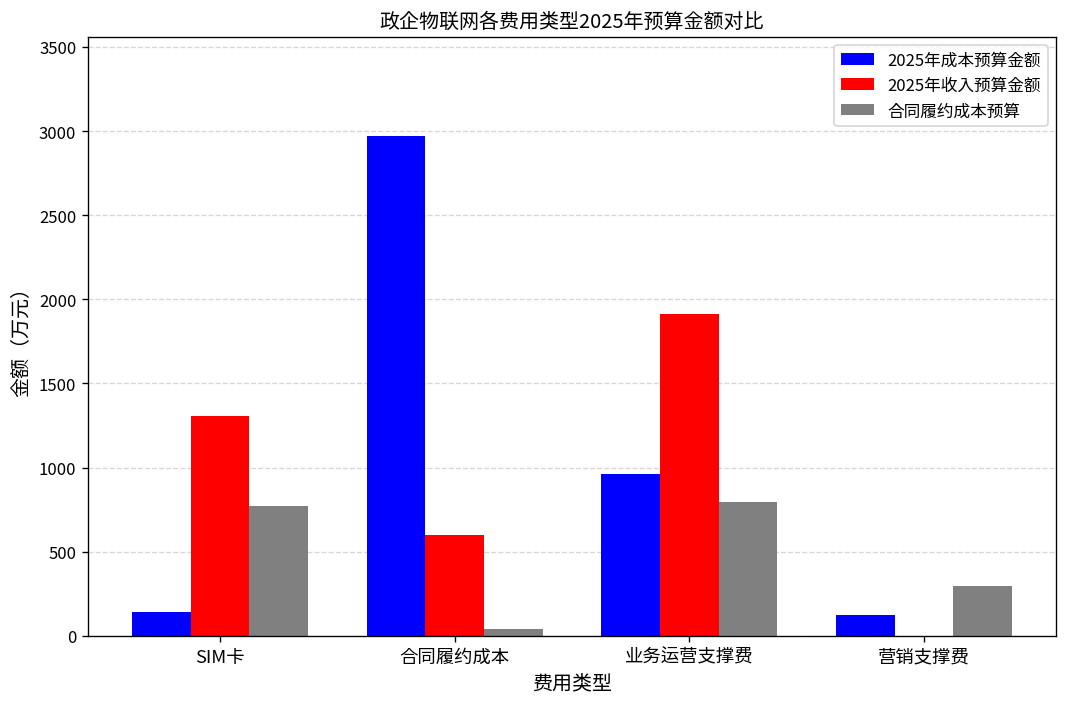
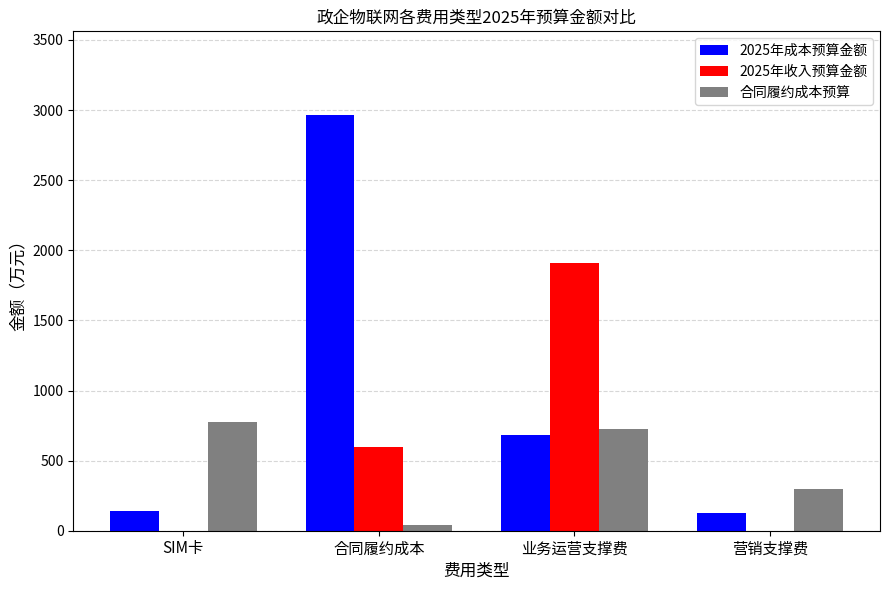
2025年收入预算金额, SIM卡: 1310 -> 0
2025年成本预算金额, 业务运营支撑费: 960 -> 680
合同履约成本预算, 业务运营支撑费: 800 -> 730
